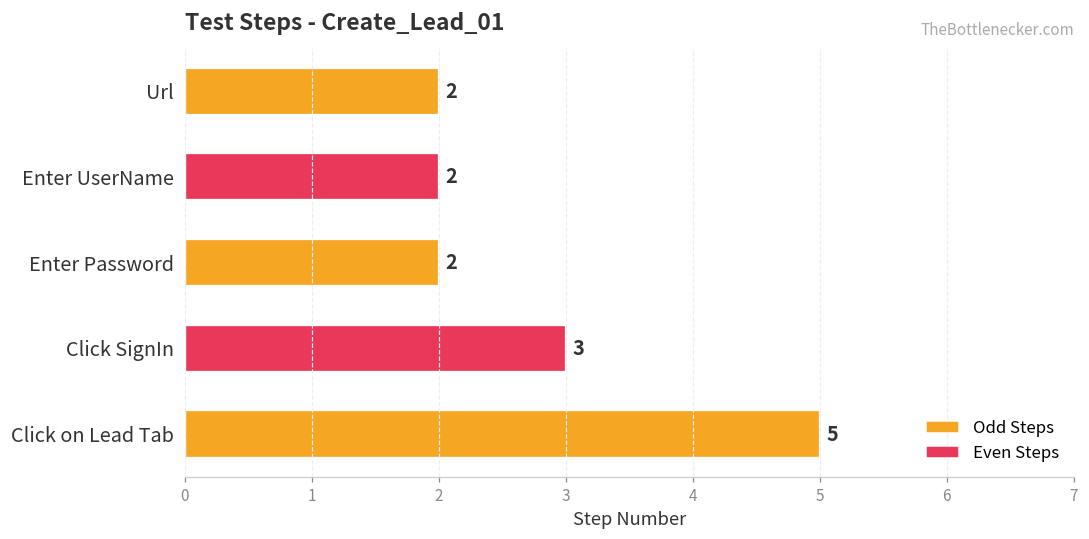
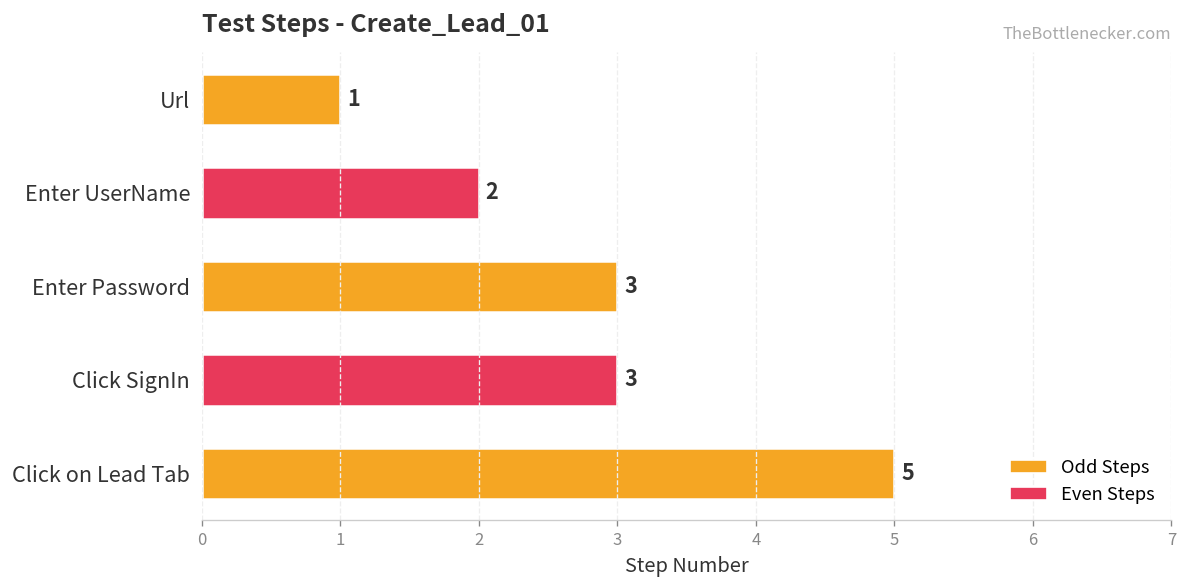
Url: 2 -> 1
Enter Password: 2 -> 3
